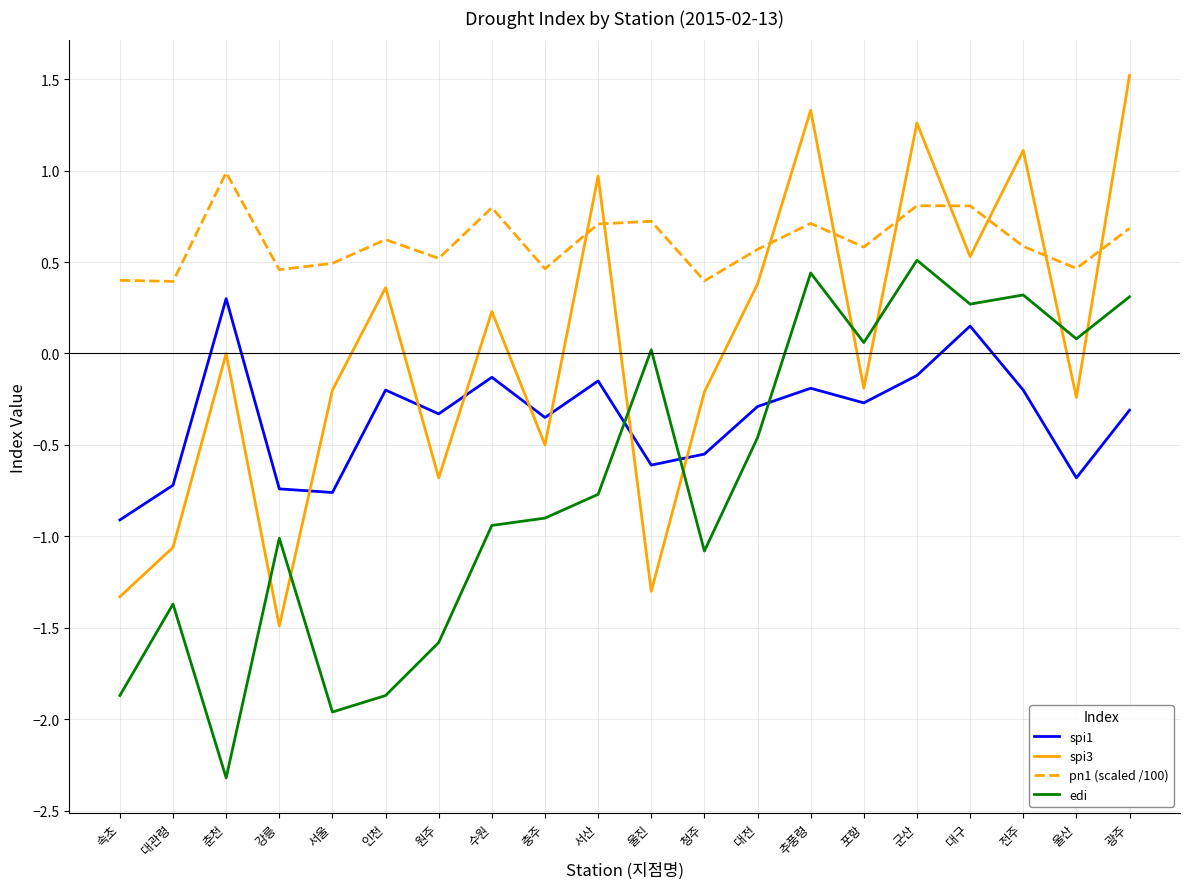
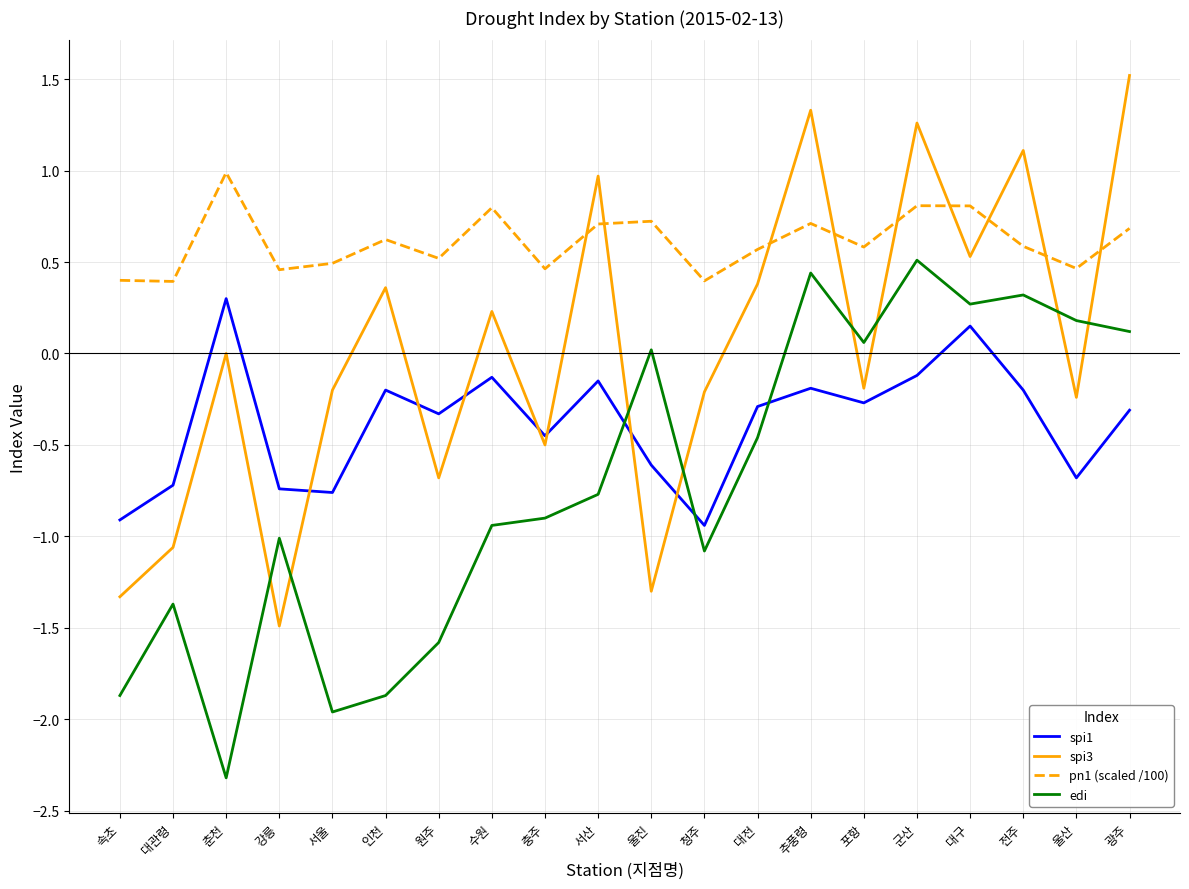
spi1, 충주: -0.35 -> -0.45
spi1, 청주: -0.55 -> -0.94
edi, 울산: 0.08 -> 0.18
edi, 광주: 0.31 -> 0.12
